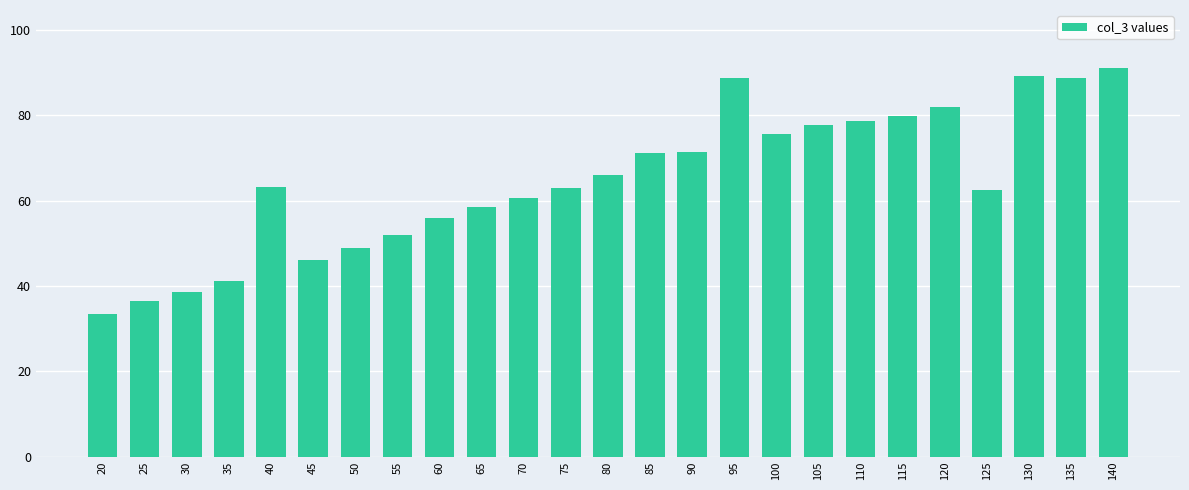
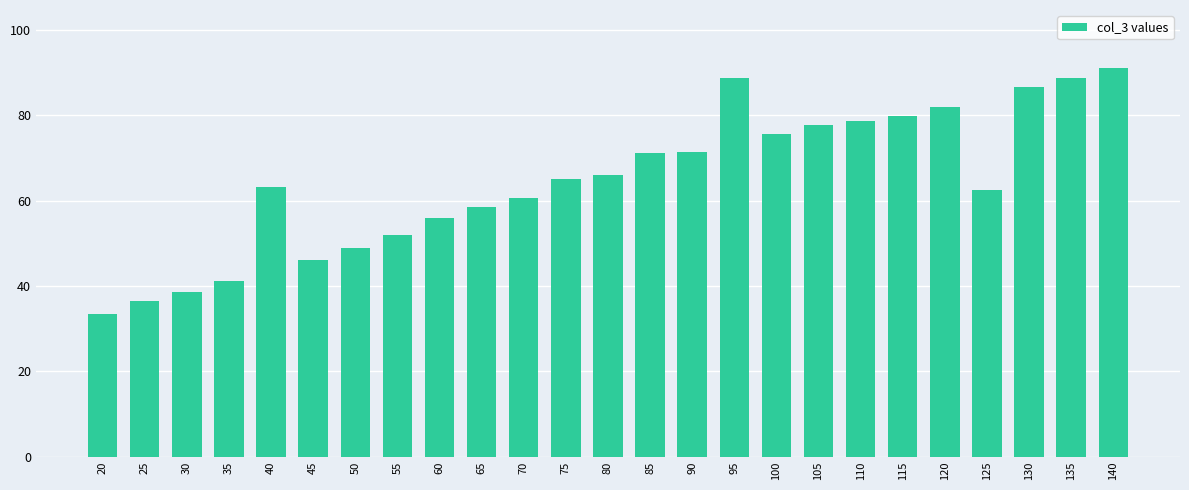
75: 63 -> 65
130: 89 -> 87
